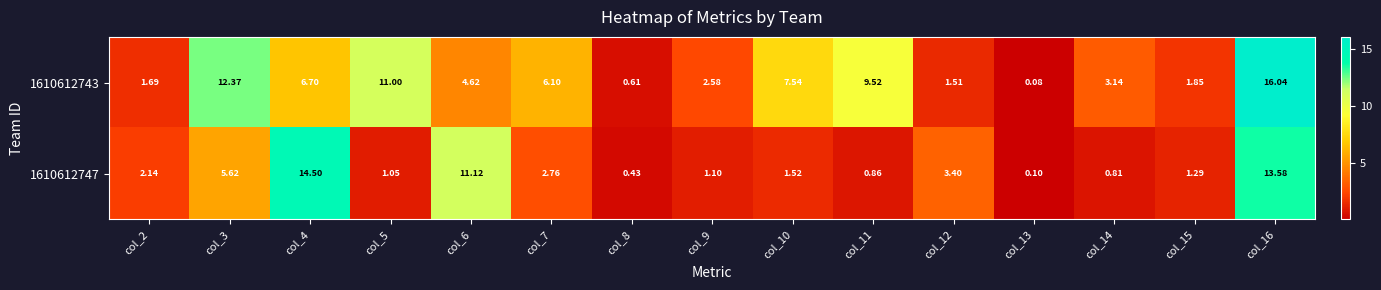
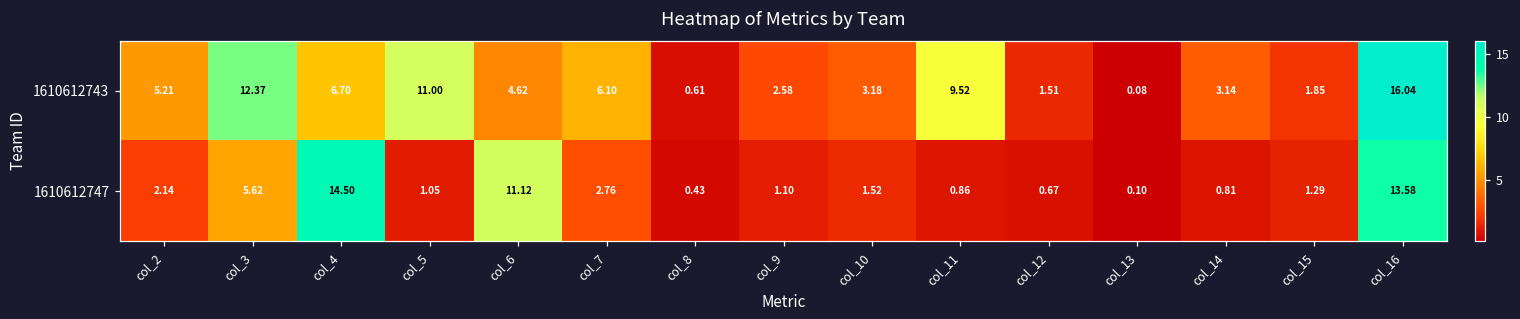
1610612743, col_2: 1.69 -> 5.21
1610612743, col_10: 7.54 -> 3.18
1610612747, col_12: 3.40 -> 0.67
